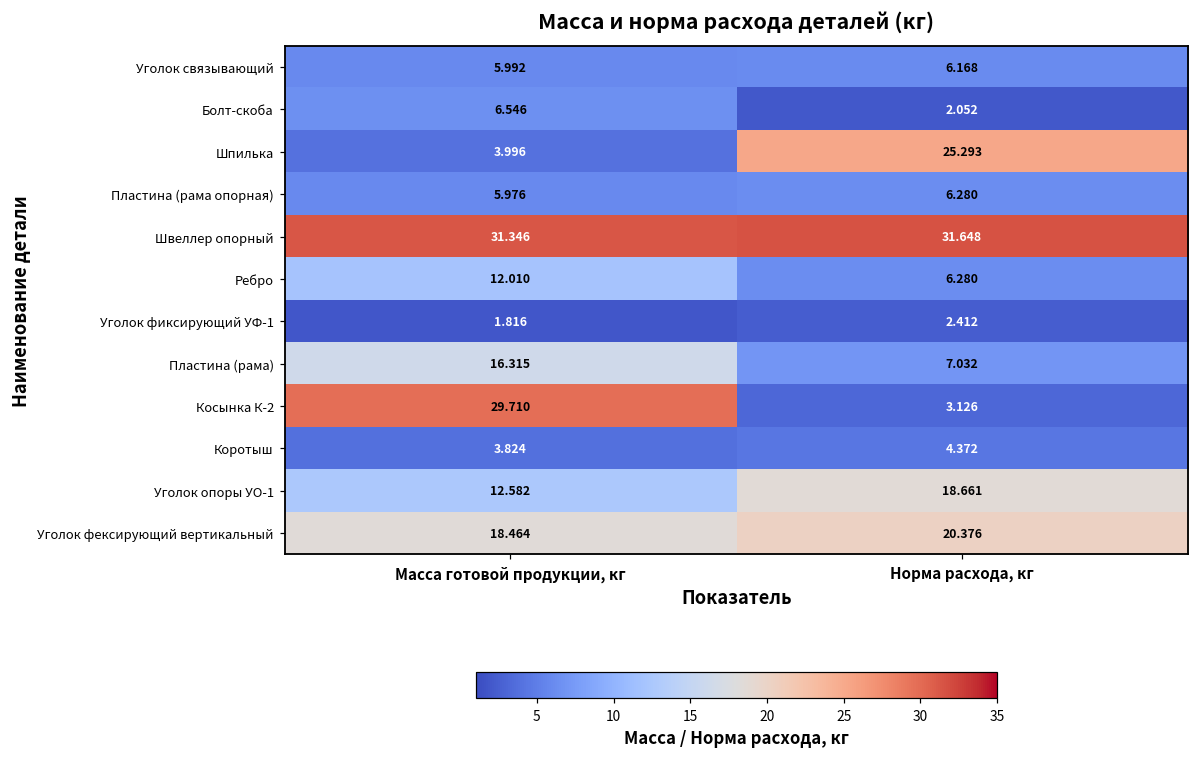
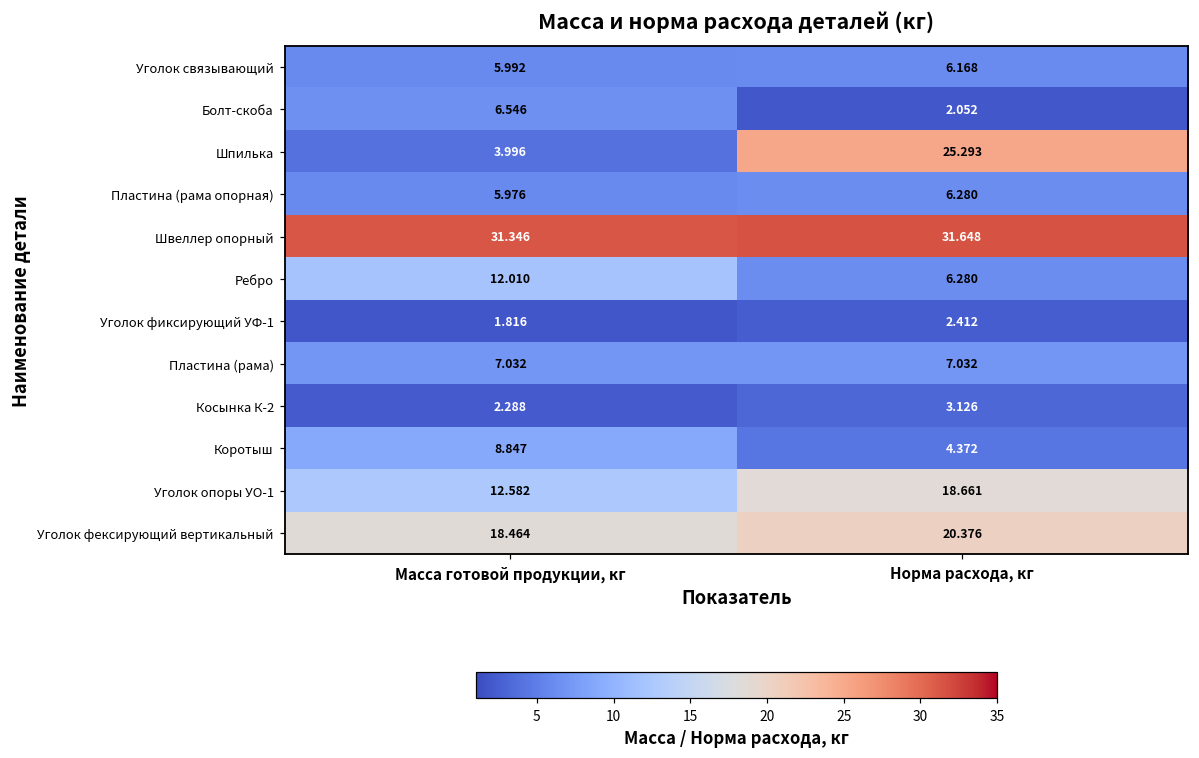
Пластина (рама), Масса готовой продукции, кг: 16.315 -> 7.032
Косынка К-2, Масса готовой продукции, кг: 29.710 -> 2.288
Коротыш, Масса готовой продукции, кг: 3.824 -> 8.847
